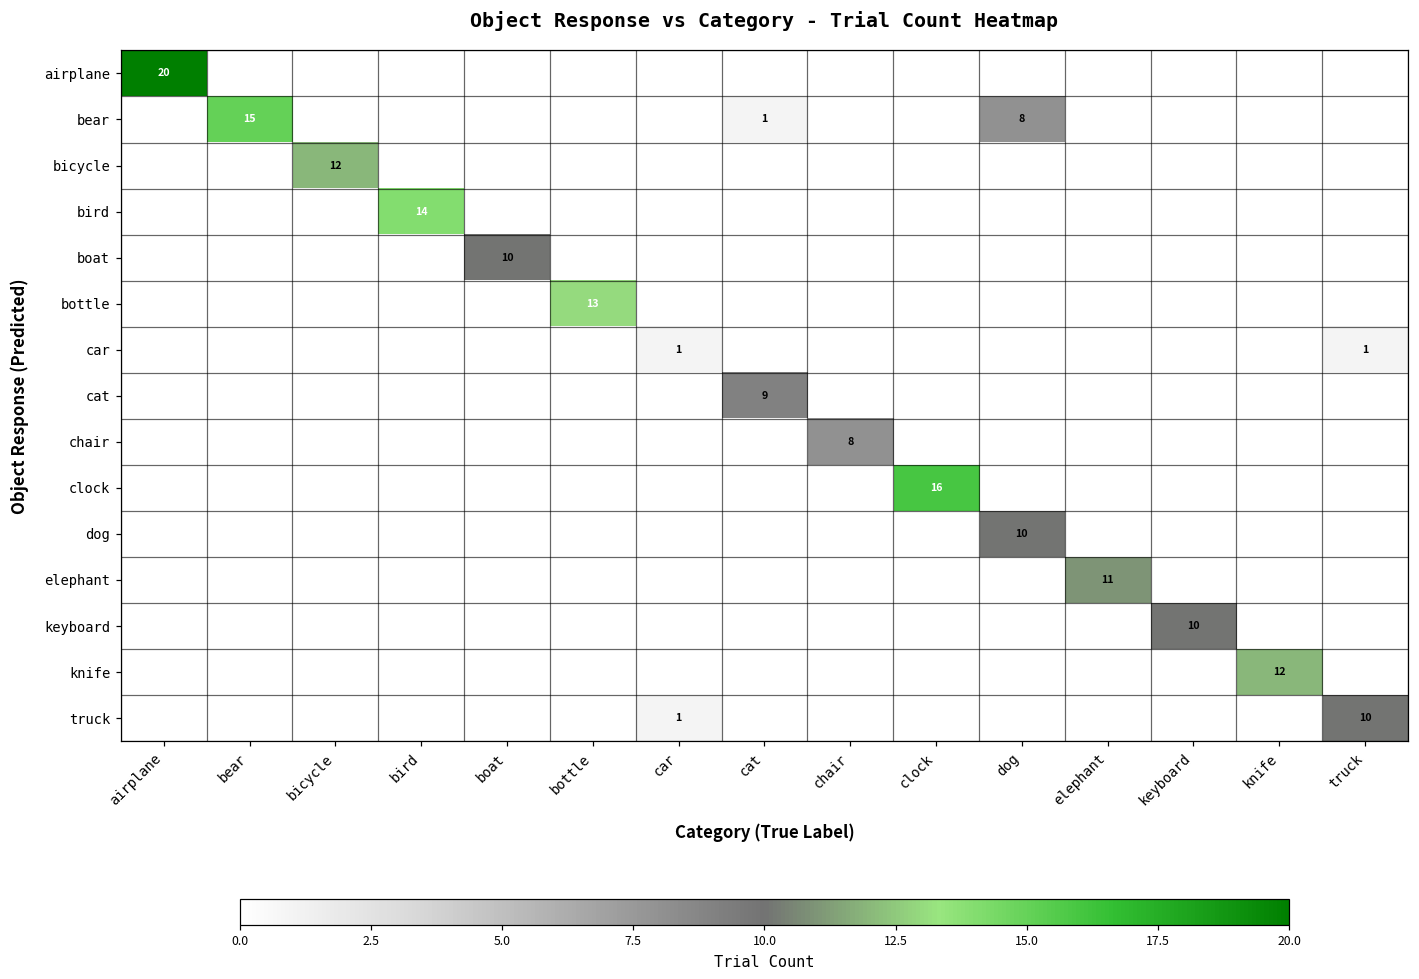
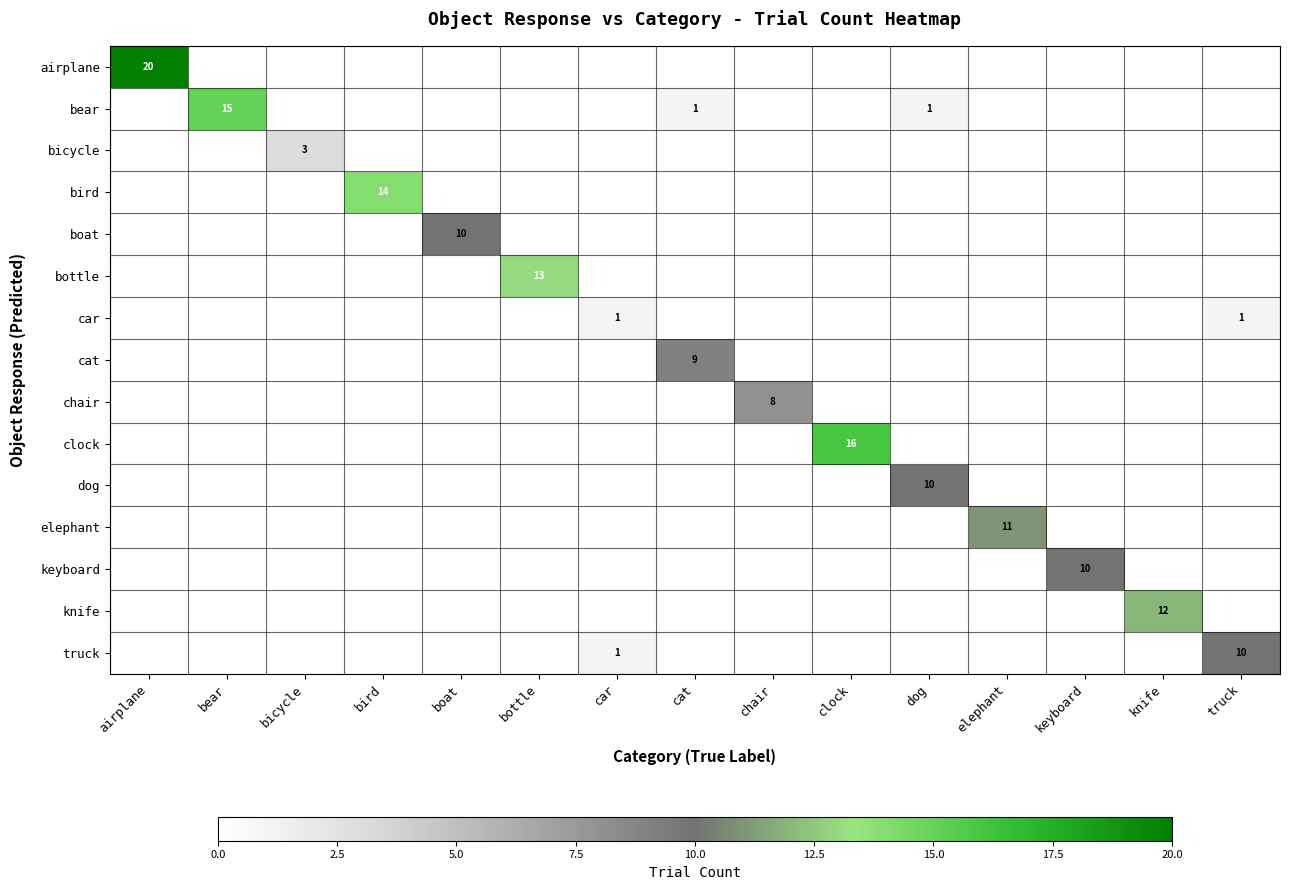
bear, dog: 8 -> 1
bicycle, bicycle: 12 -> 3
